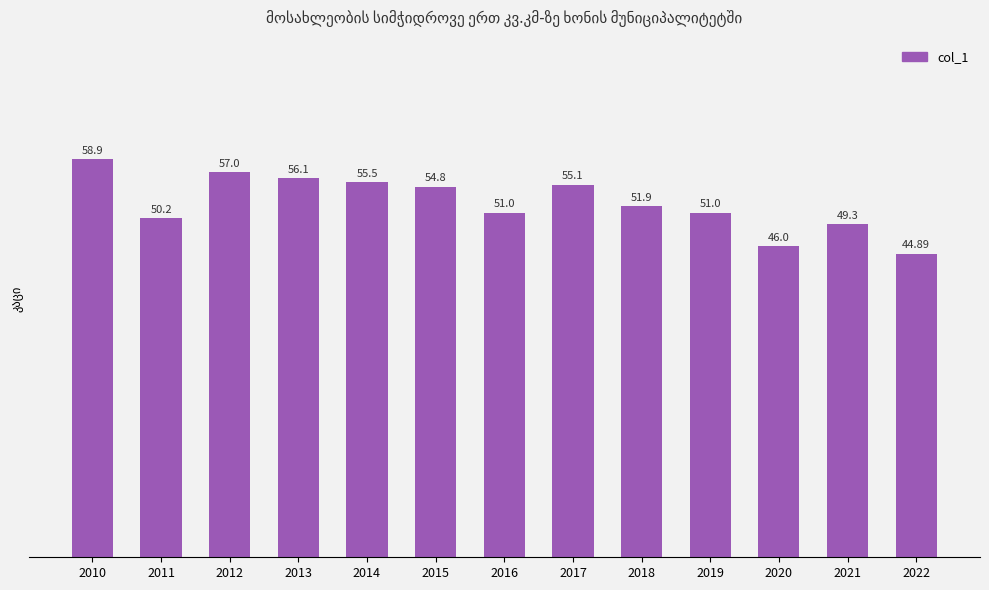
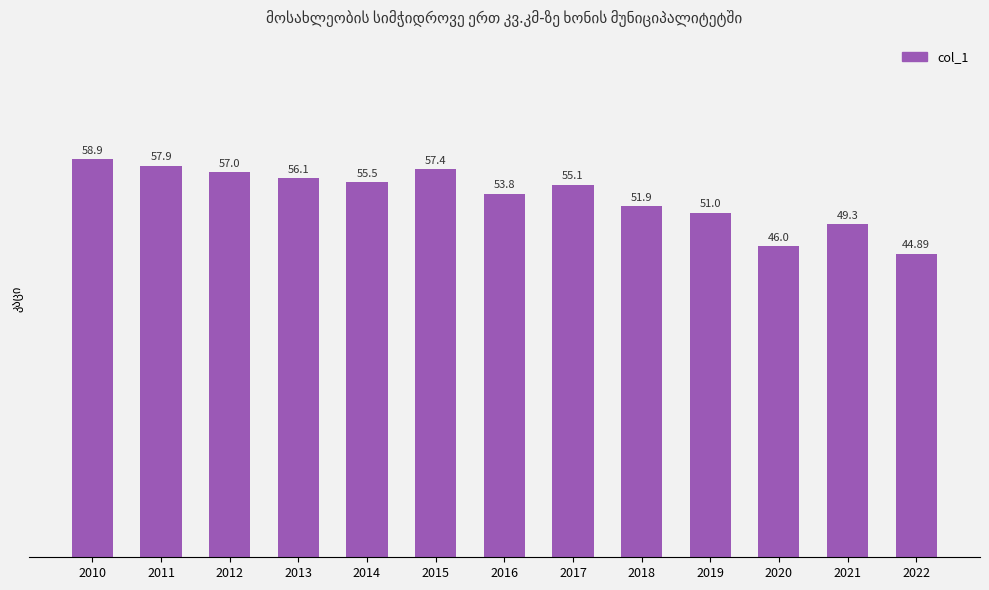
2011: 50.2 -> 57.9
2015: 54.8 -> 57.4
2016: 51.0 -> 53.8
